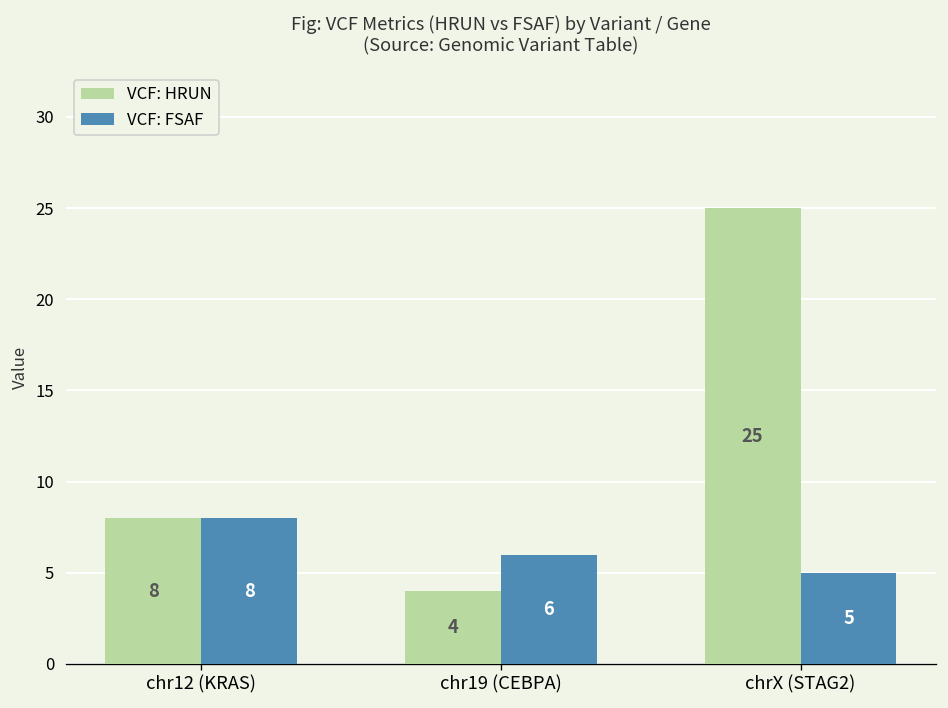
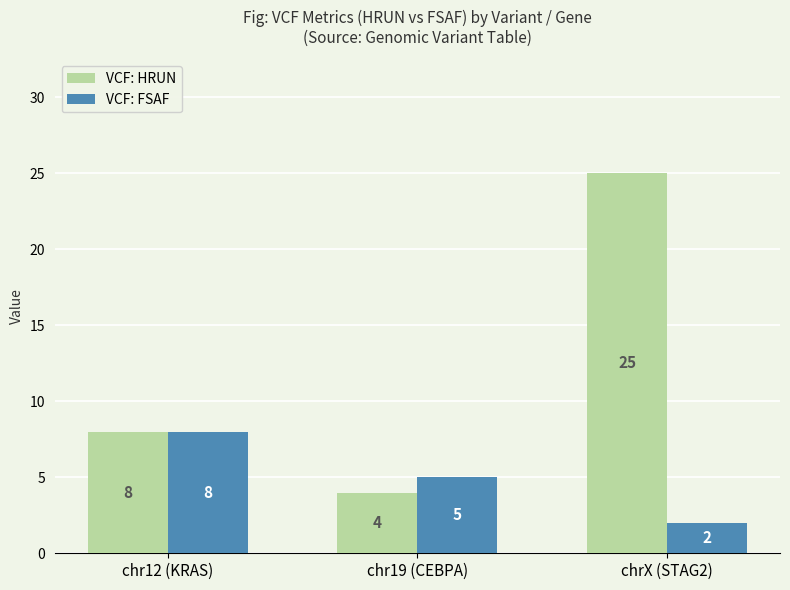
VCF: FSAF, chr19 (CEBPA): 6 -> 5
VCF: FSAF, chrX (STAG2): 5 -> 2
